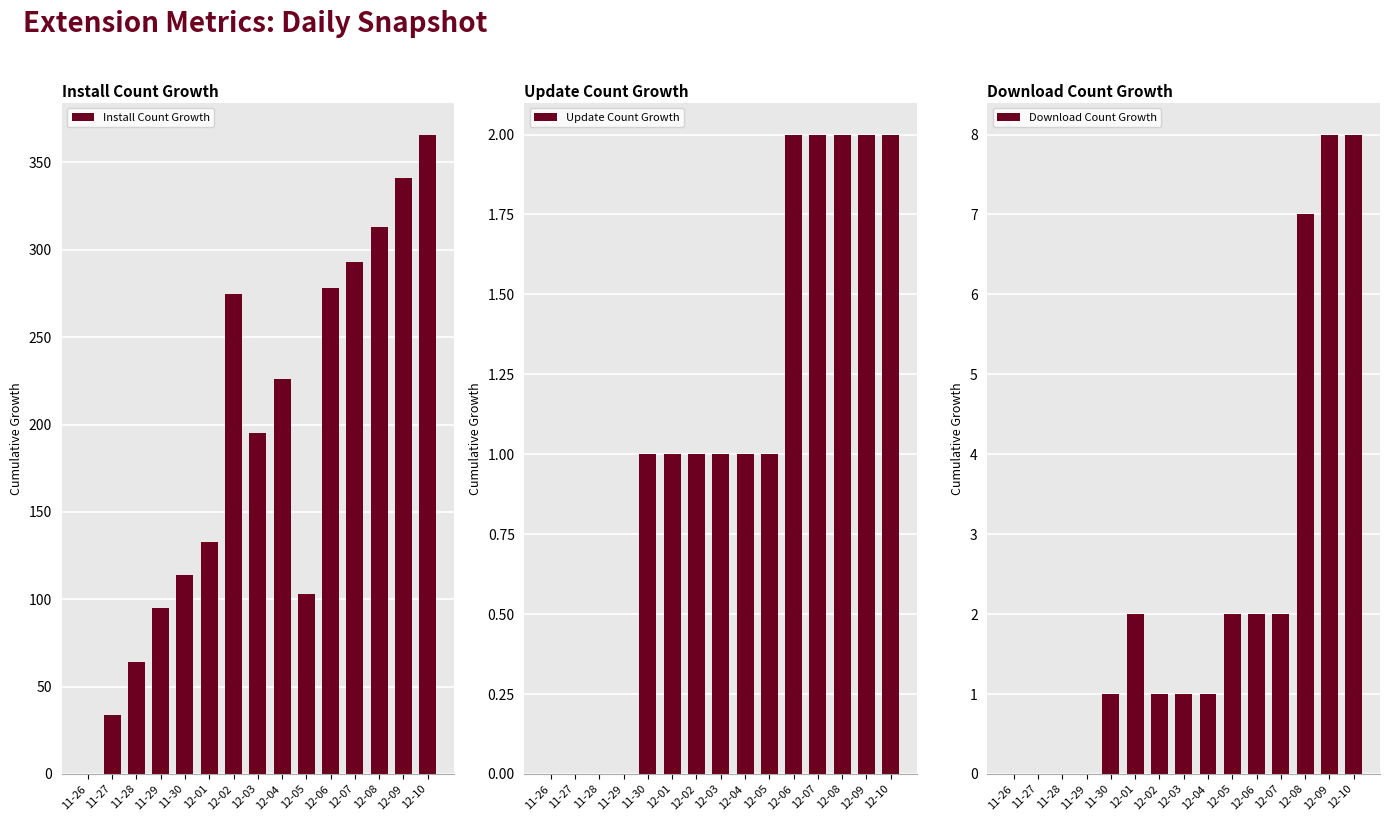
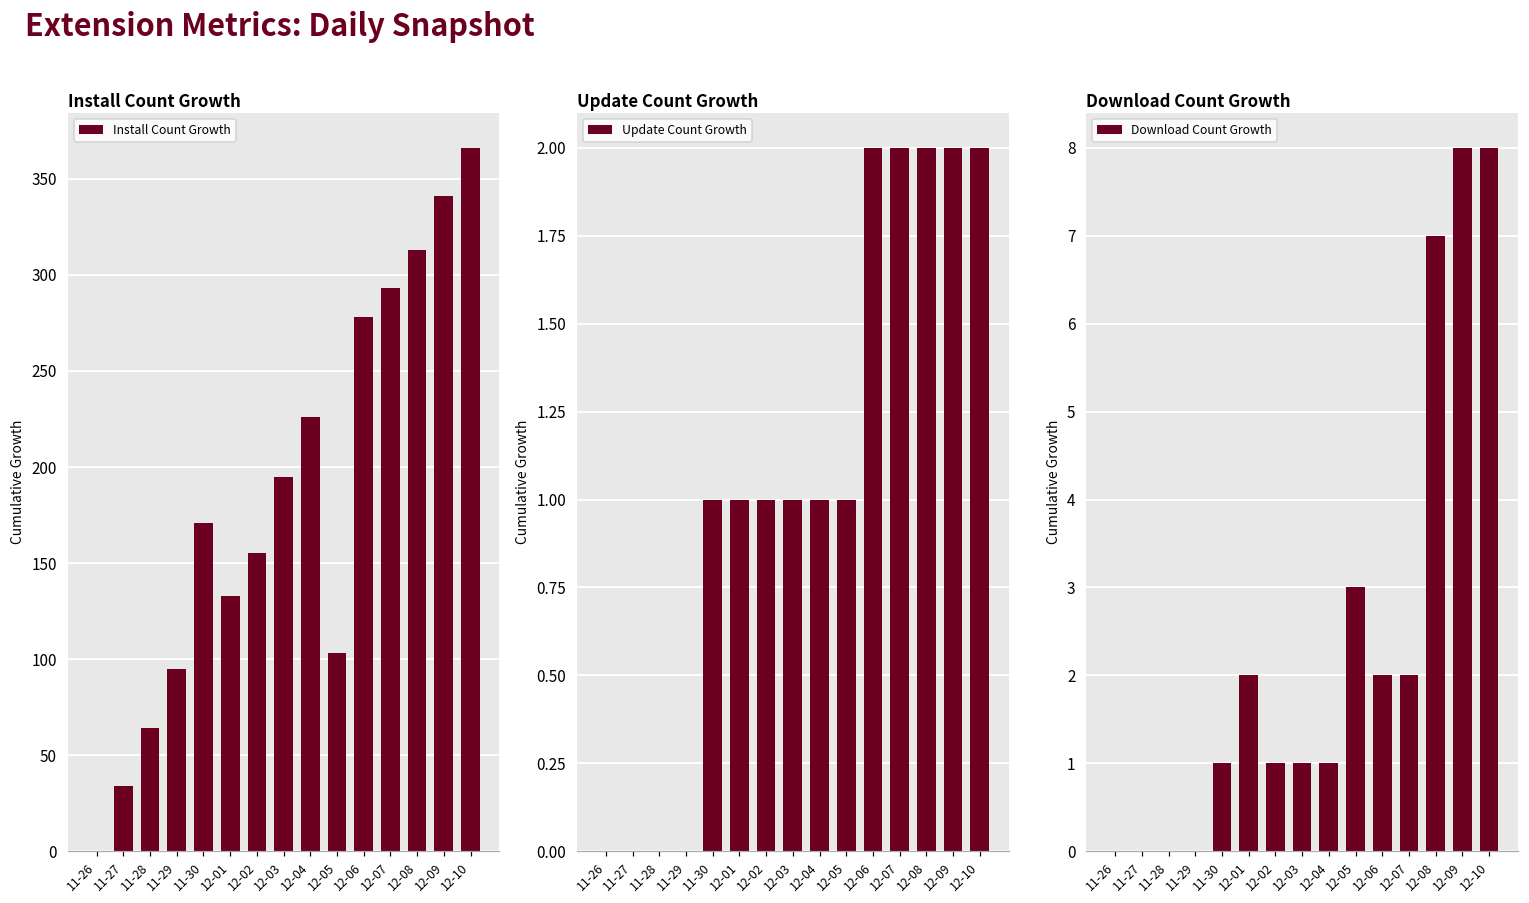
Install Count Growth, 11-30: 114 -> 171
Install Count Growth, 12-02: 275 -> 155
Download Count Growth, 12-05: 2.0 -> 3.0
